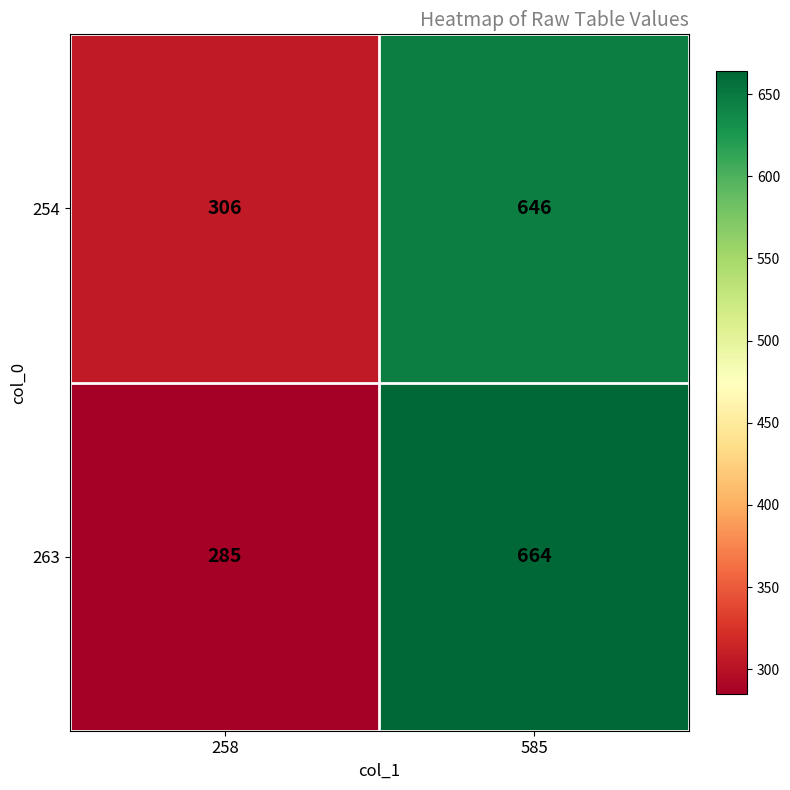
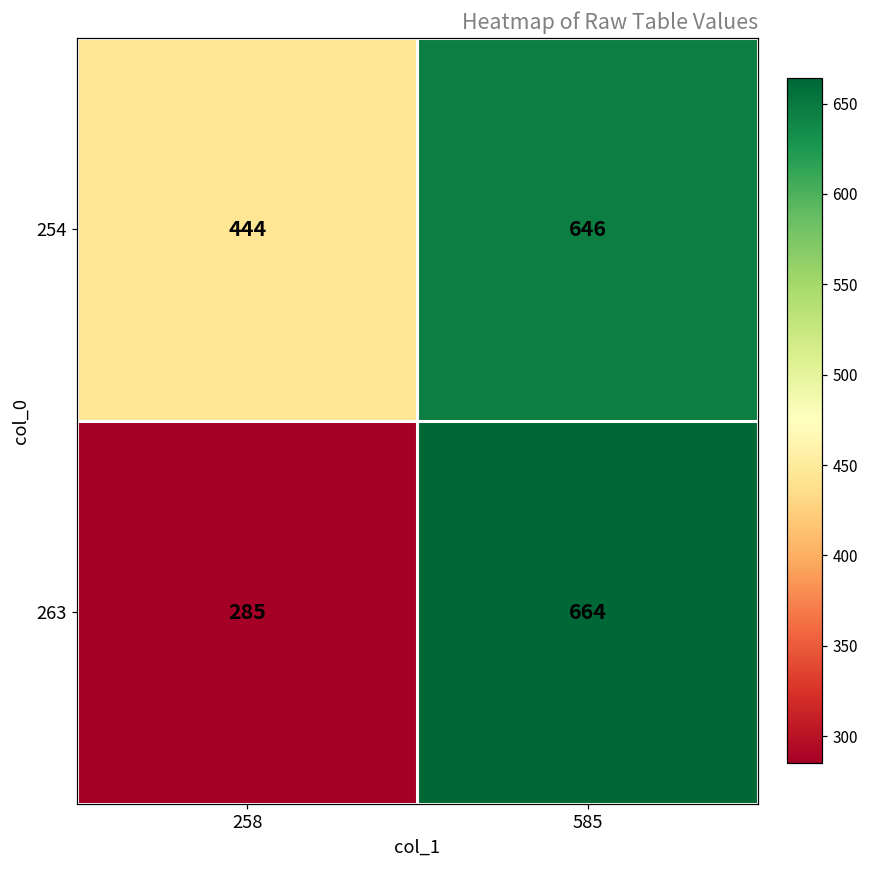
254, 258: 306 -> 444
